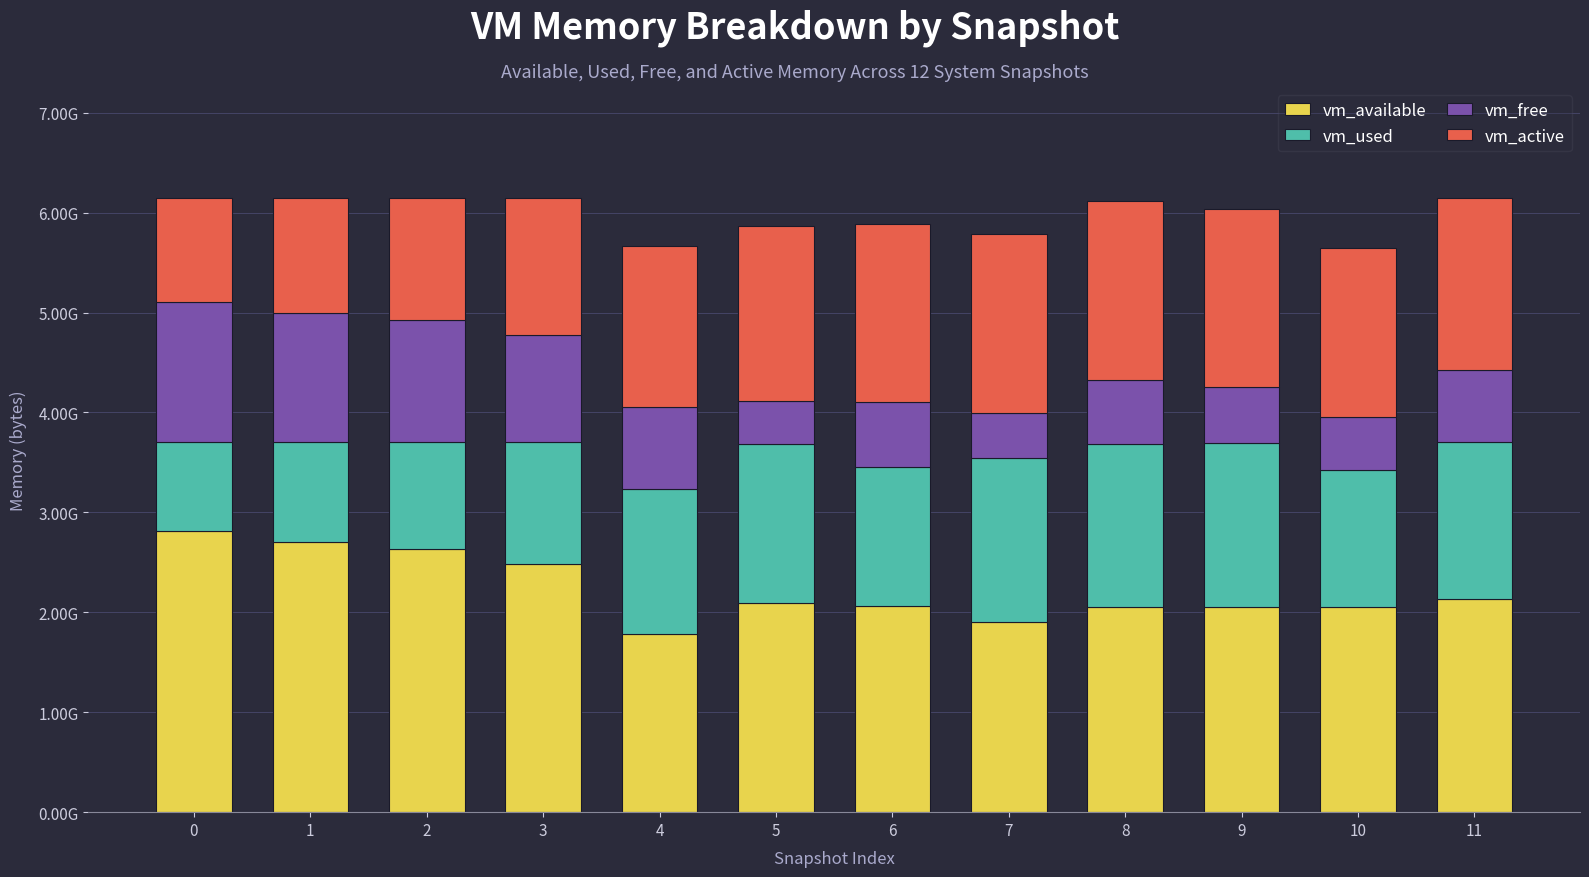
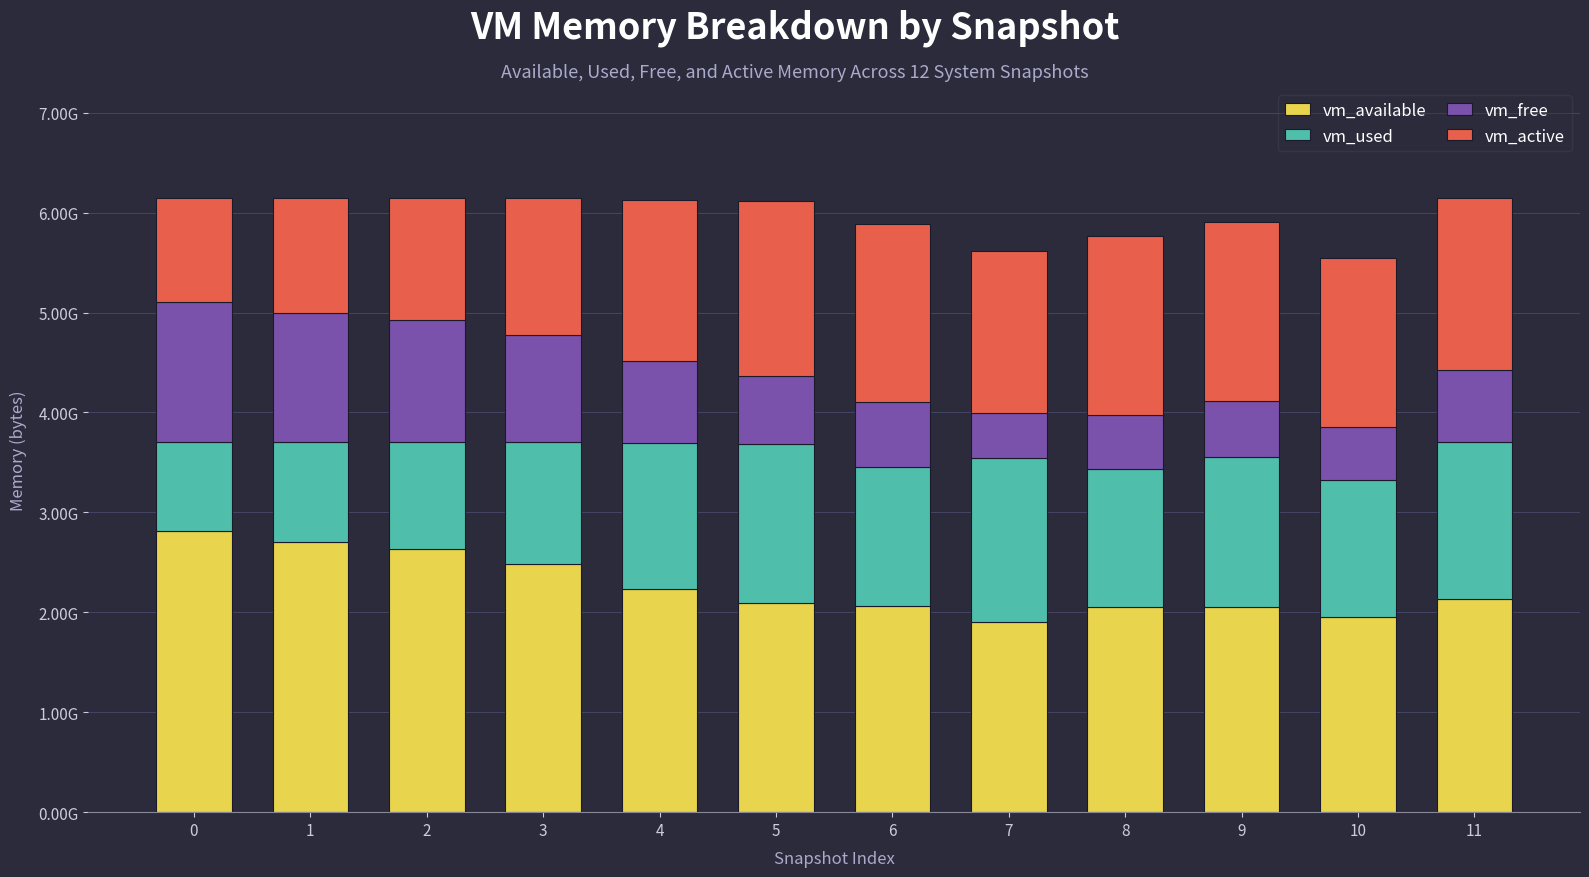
vm_available, 4: 1800000000 -> 2200000000
vm_free, 5: 400000000 -> 700000000
vm_active, 7: 1800000000 -> 1600000000
vm_used, 8: 1600000000 -> 1400000000
vm_free, 8: 600000000 -> 500000000
vm_used, 9: 1600000000 -> 1500000000
vm_available, 10: 2100000000 -> 2000000000
